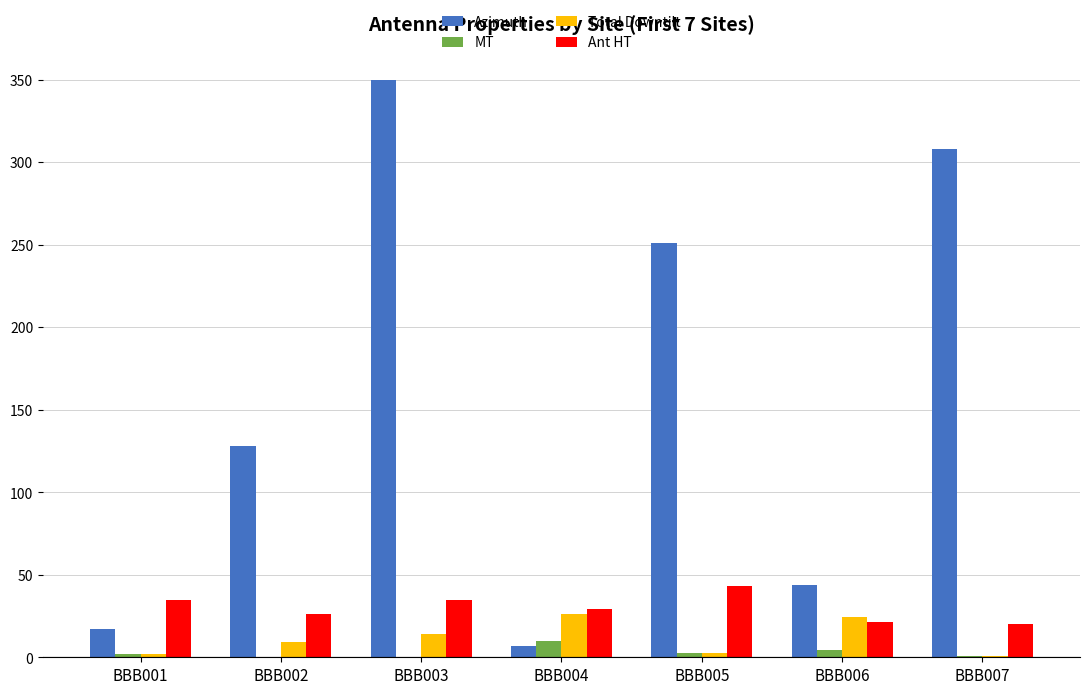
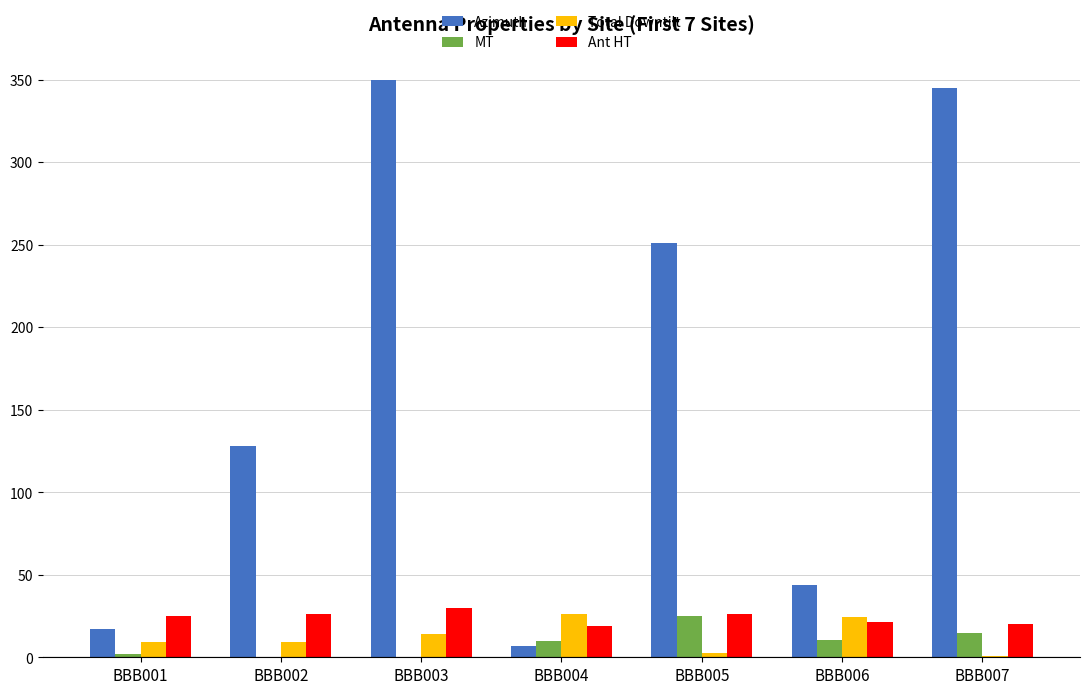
Total Downtilt, BBB001: 2 -> 9
Ant HT, BBB001: 35 -> 25
Ant HT, BBB003: 35 -> 30
Ant HT, BBB004: 29 -> 19
MT, BBB005: 3 -> 25
Ant HT, BBB005: 43 -> 26
MT, BBB006: 5 -> 10
Azimuth, BBB007: 308 -> 345
MT, BBB007: 1 -> 15
